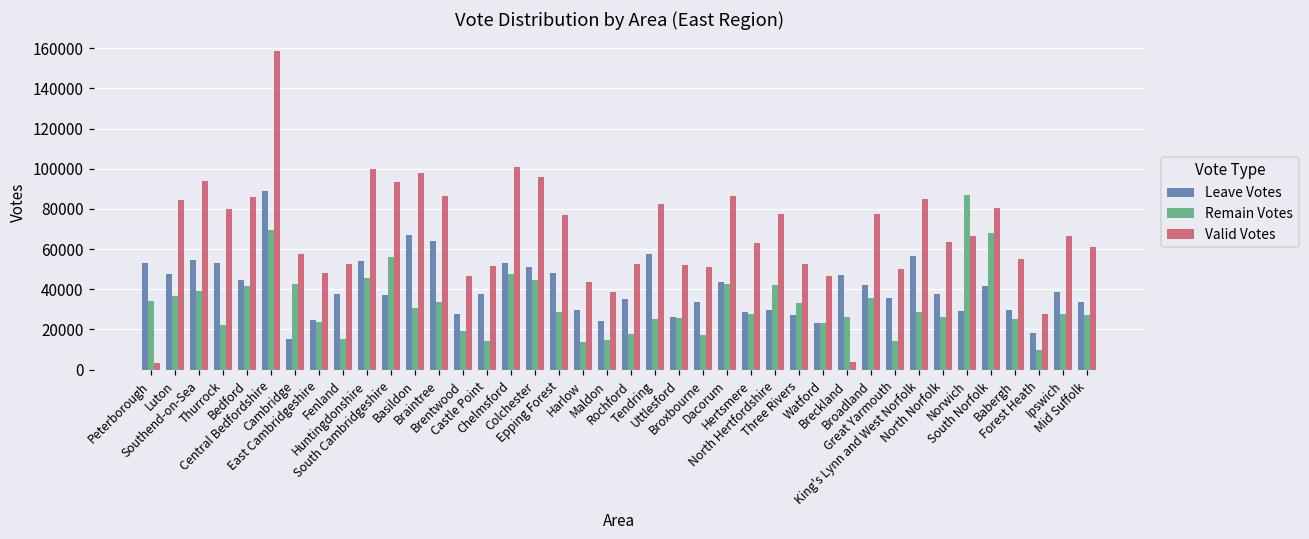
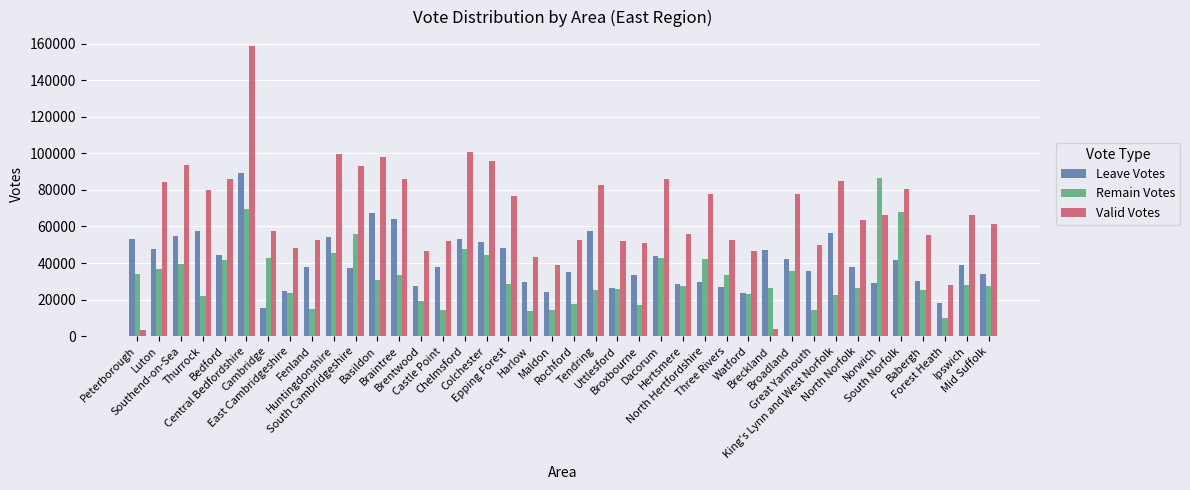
Leave Votes, Thurrock: 53000 -> 58000
Valid Votes, Hertsmere: 63000 -> 56000
Remain Votes, King's Lynn and West Norfolk: 29000 -> 22000
